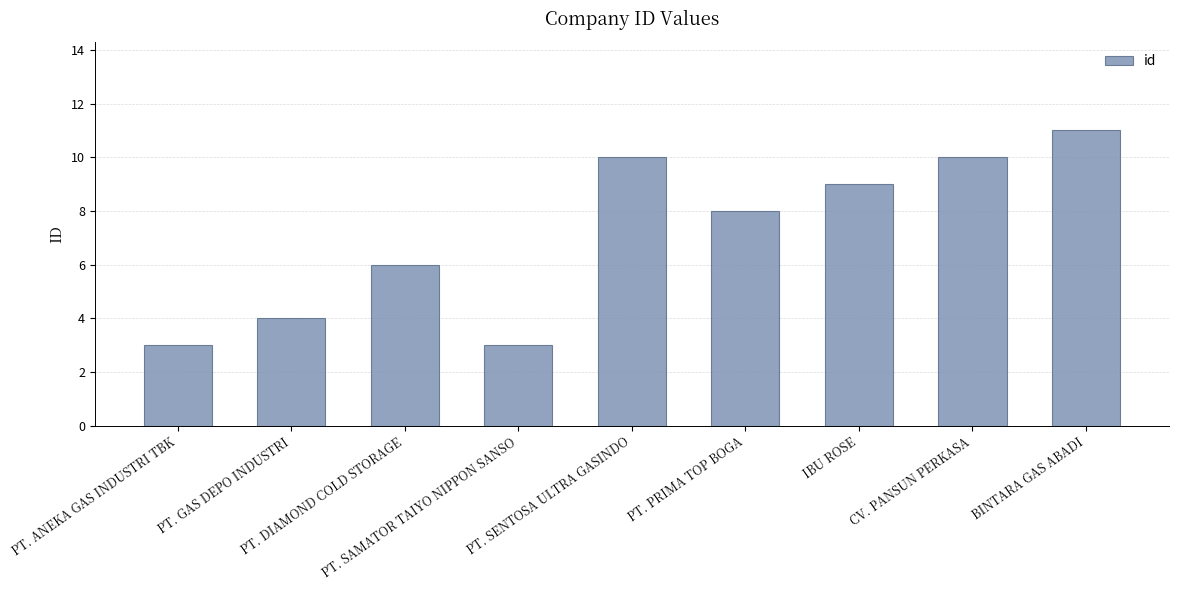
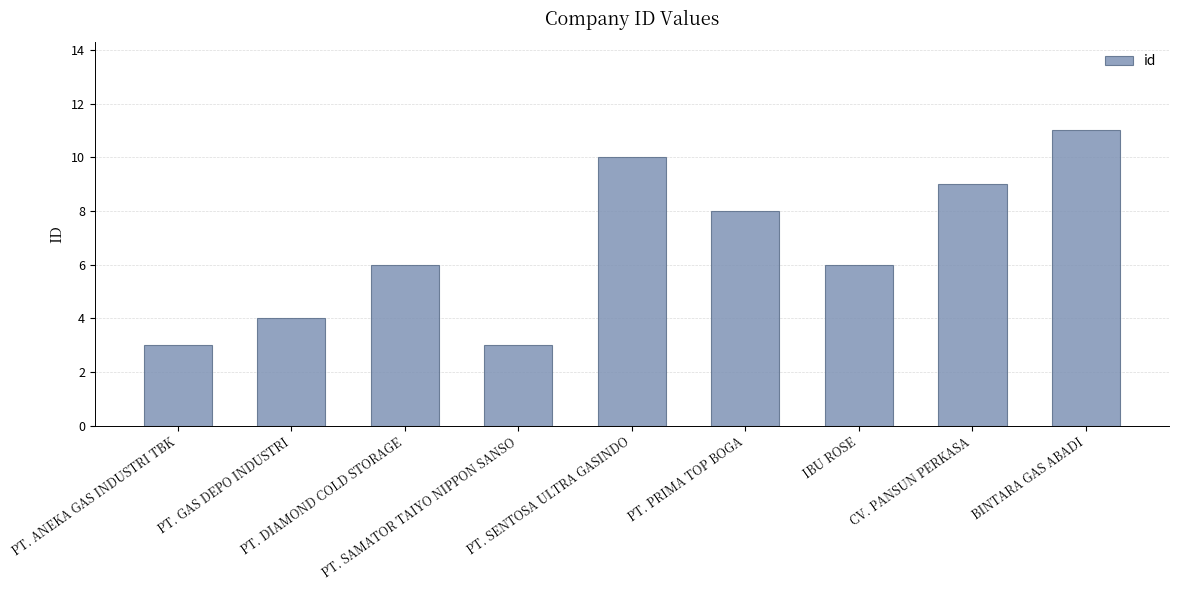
IBU ROSE: 9 -> 6
CV. PANSUN PERKASA: 10 -> 9
